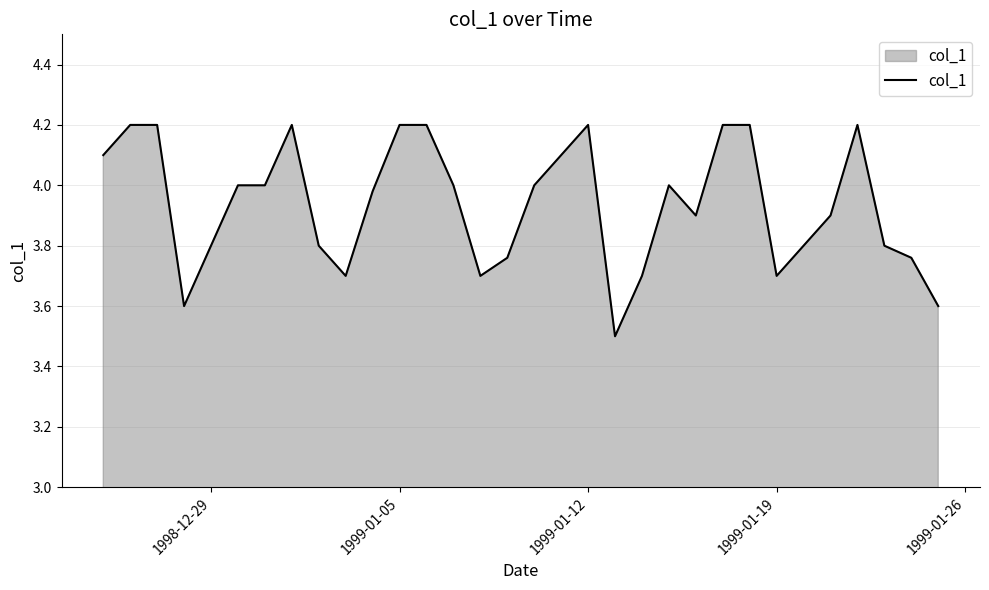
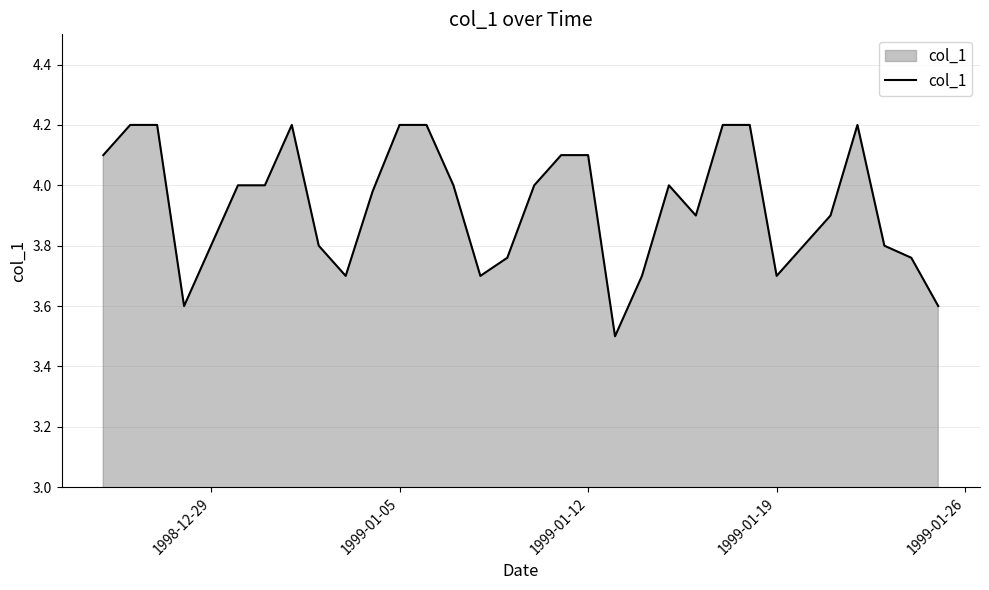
1999-01-12: 4.2 -> 4.1
